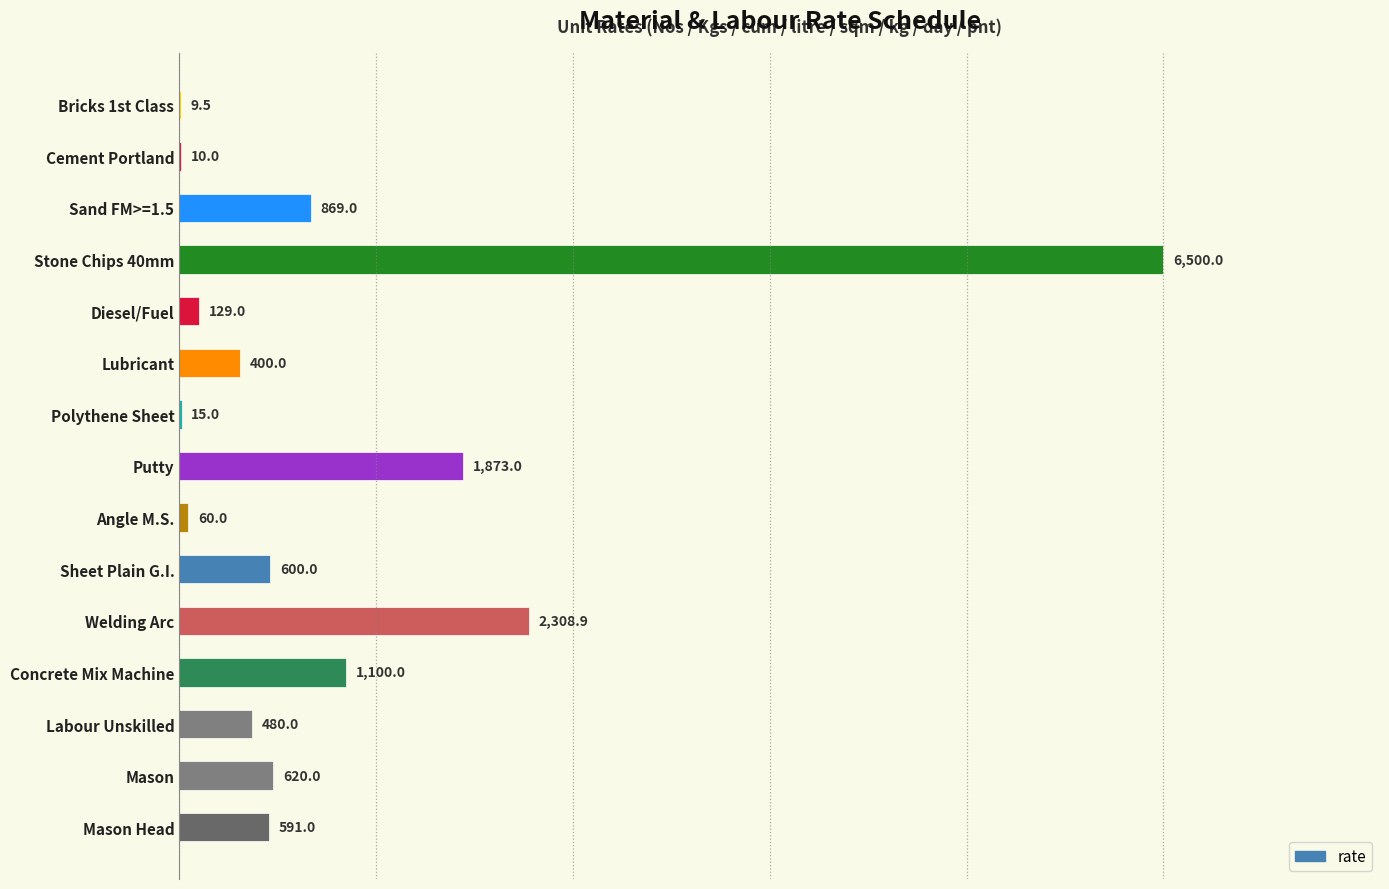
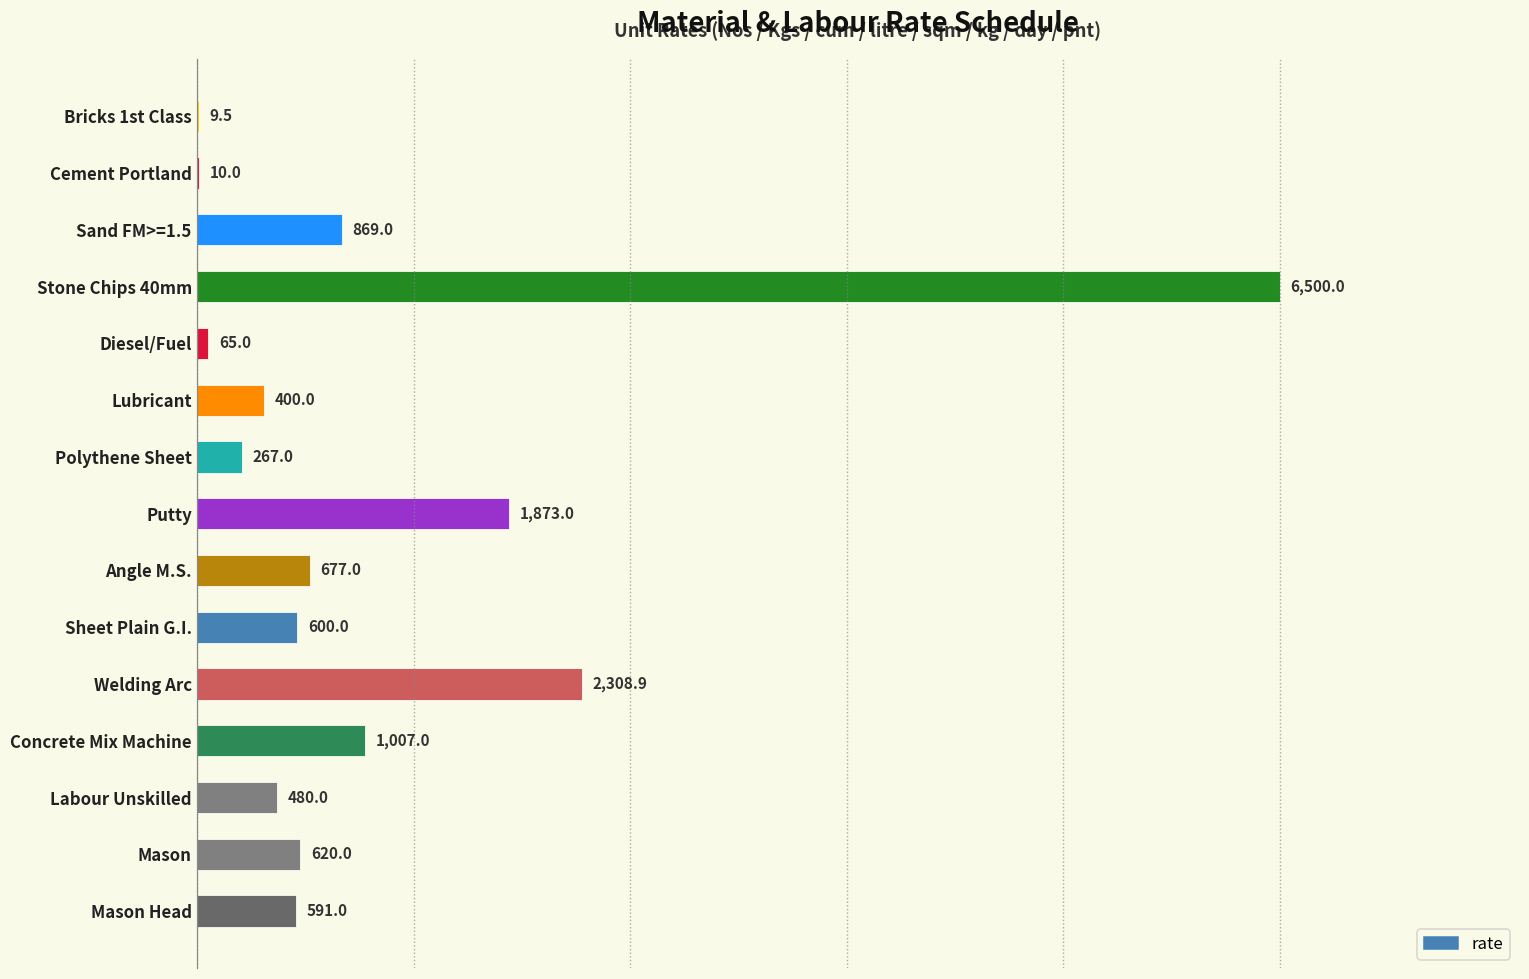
Diesel/Fuel: 129.0 -> 65.0
Polythene Sheet: 15.0 -> 267.0
Angle M.S.: 60.0 -> 677.0
Concrete Mix Machine: 1,100.0 -> 1,007.0
